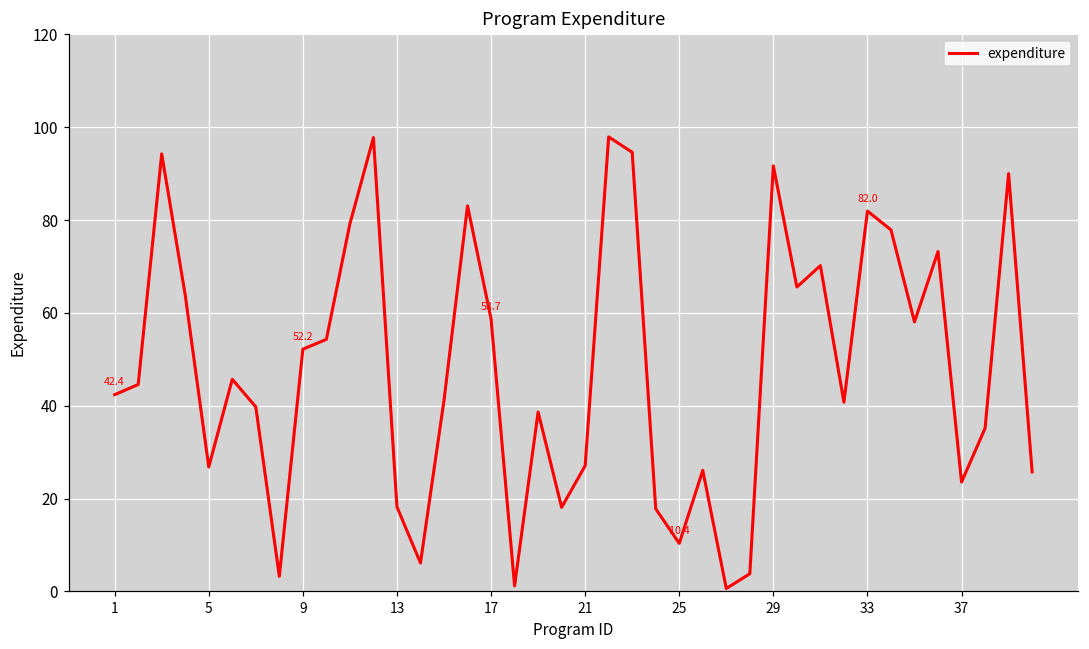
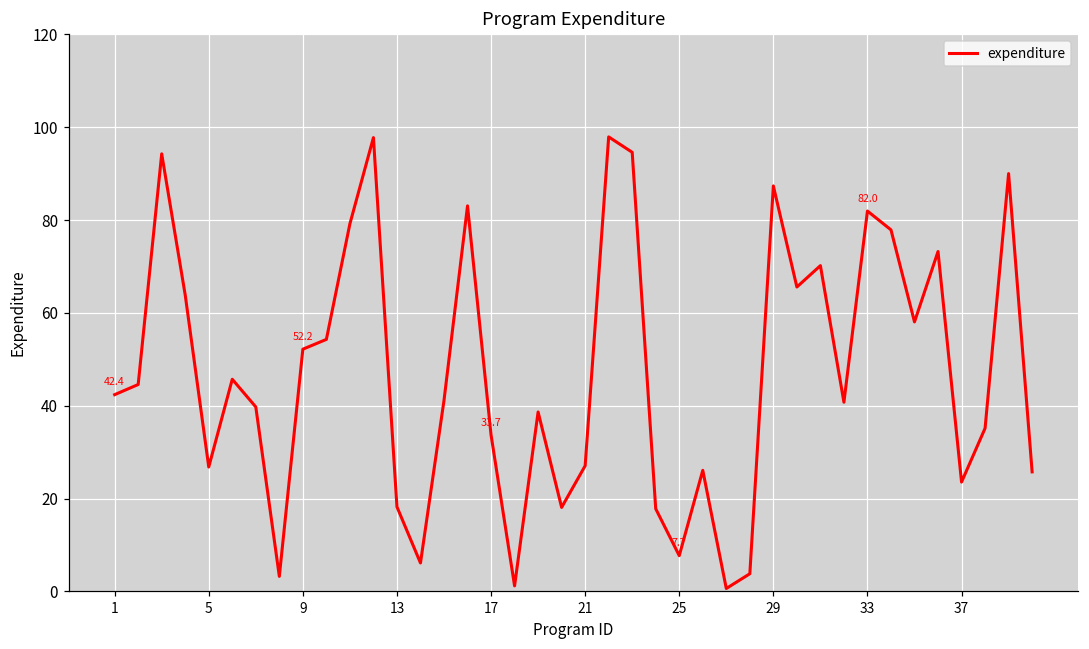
17: 58.7 -> 33.7
25: 10.4 -> 7.7
29: 92 -> 87
